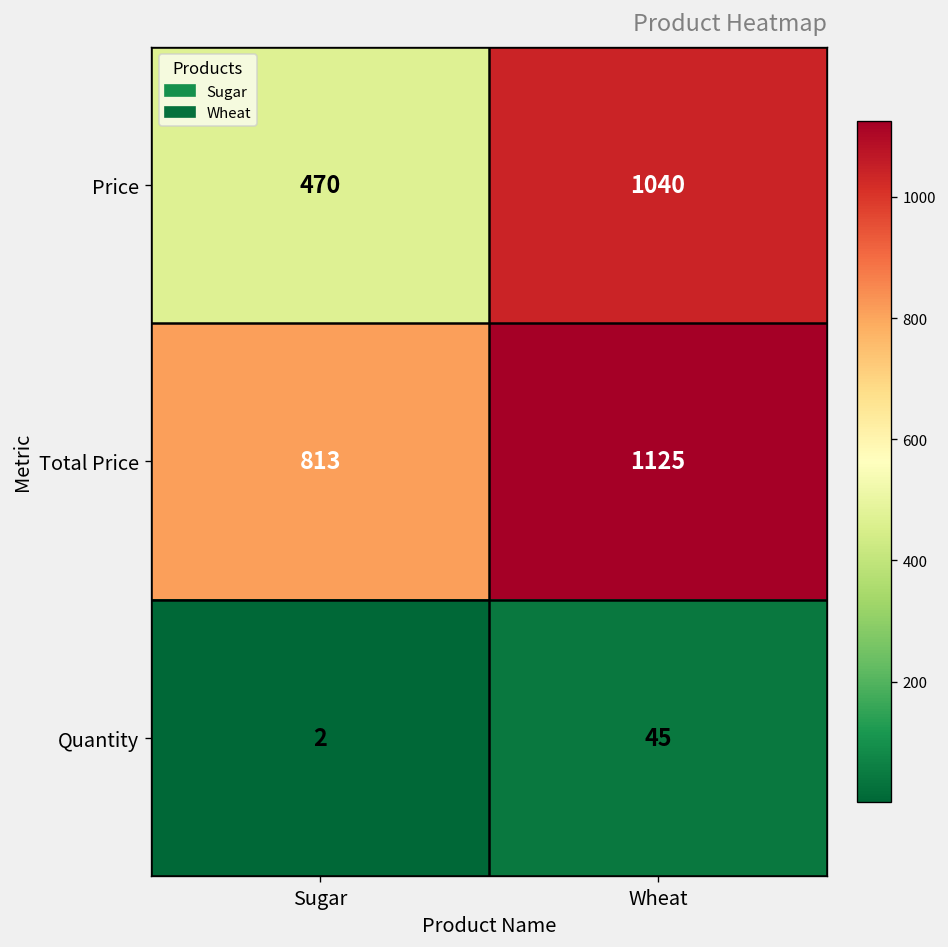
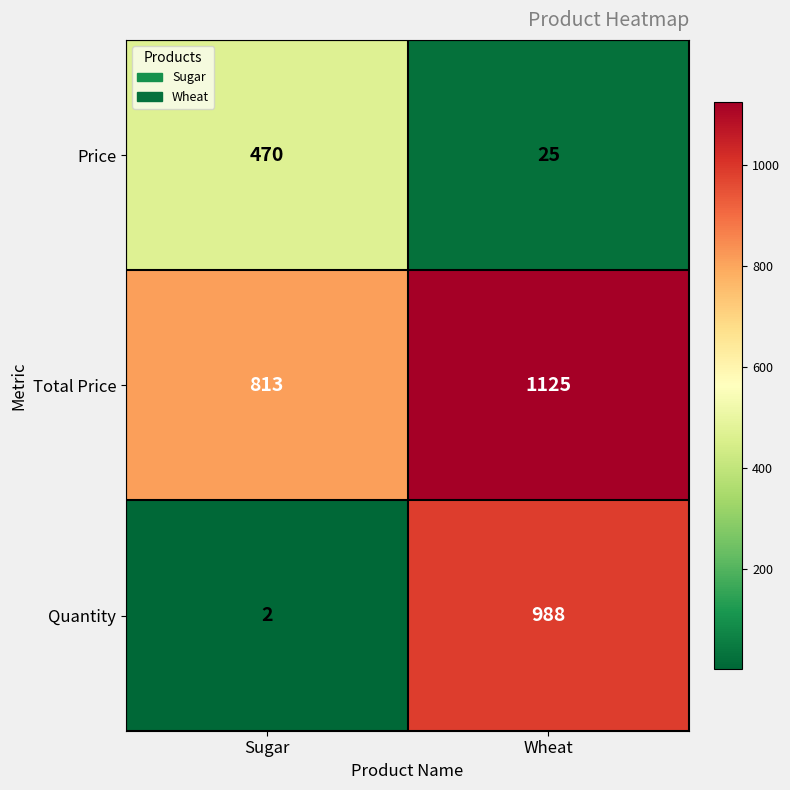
Price, Wheat: 1040 -> 25
Quantity, Wheat: 45 -> 988
